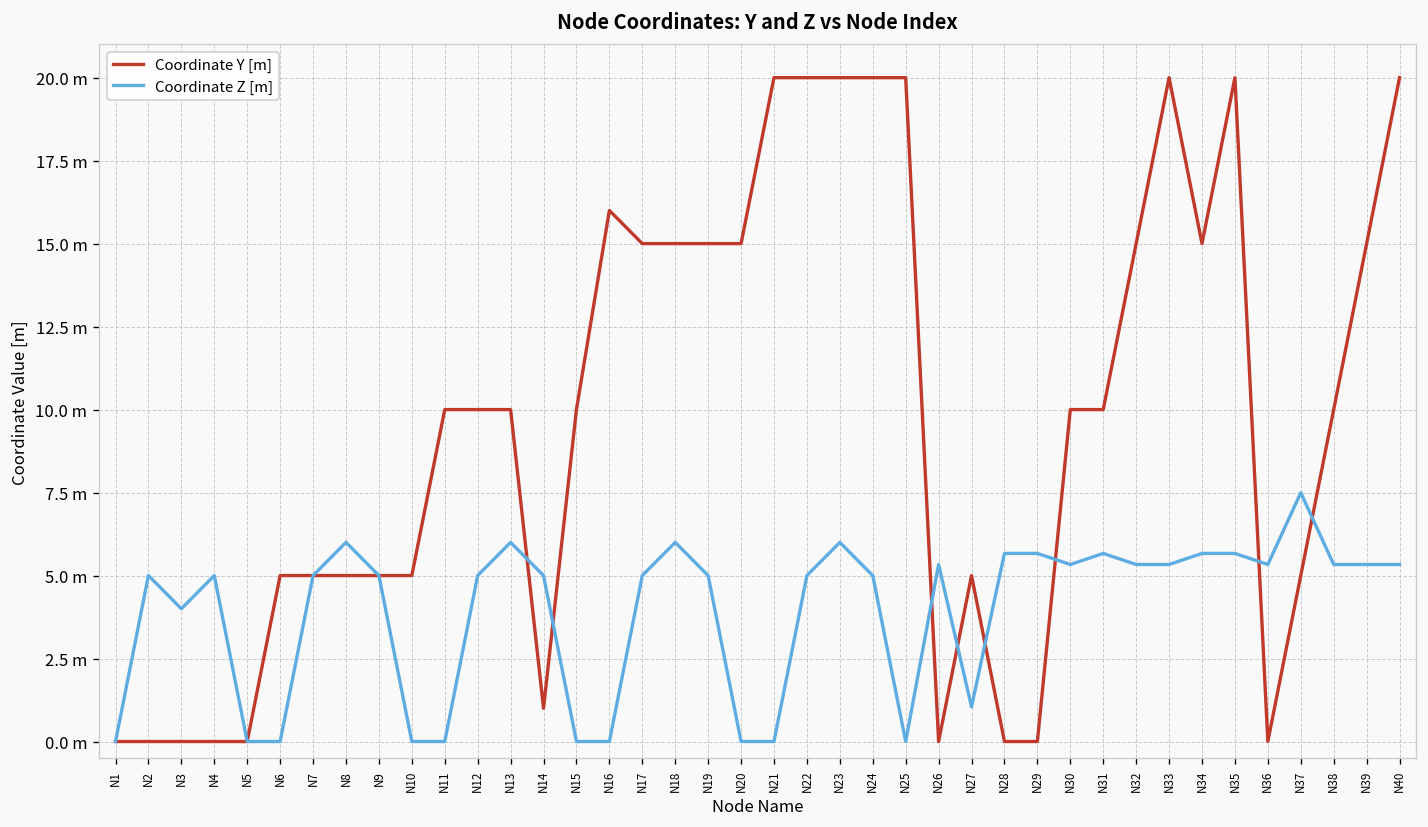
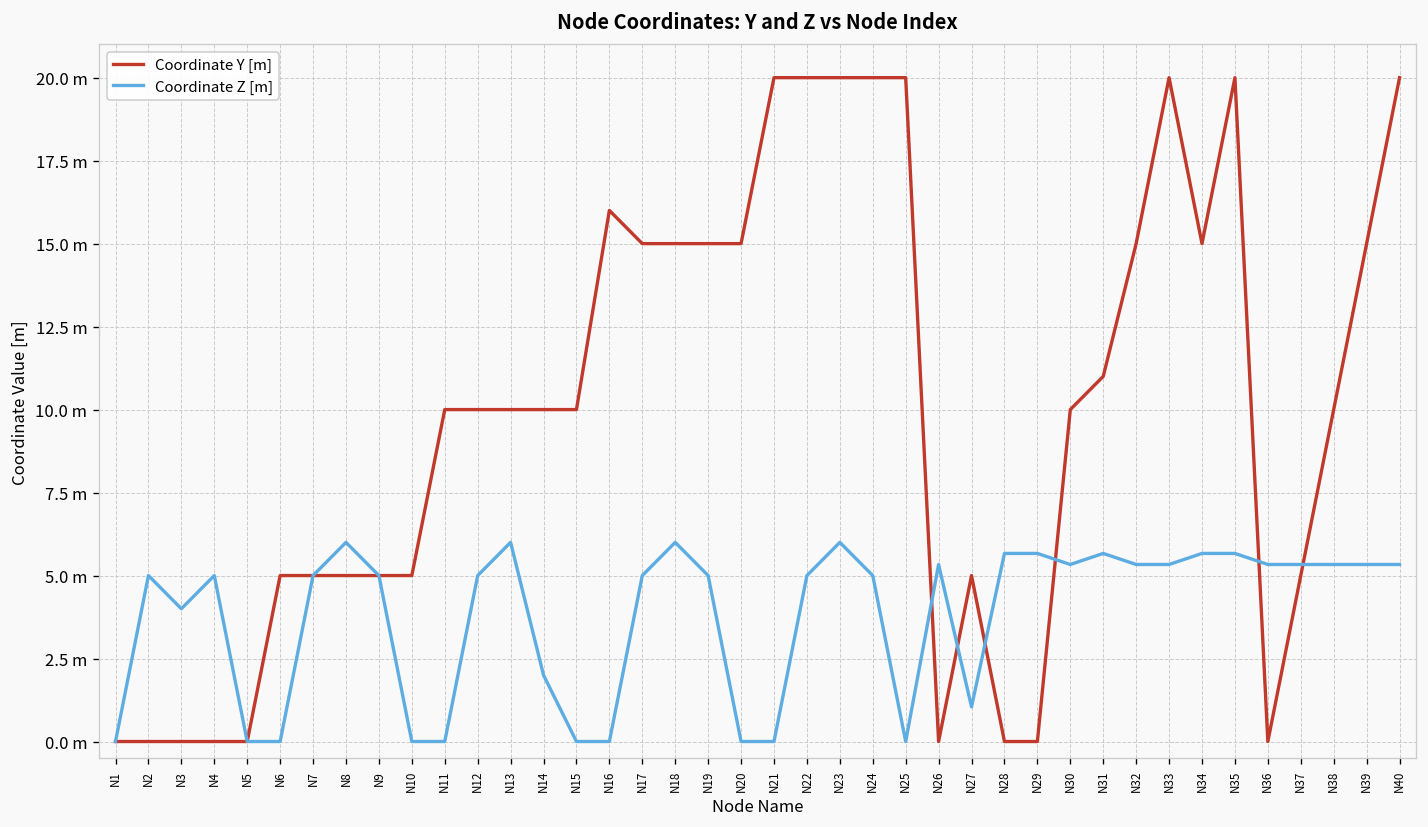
Coordinate Y [m], N14: 1 m -> 10 m
Coordinate Z [m], N14: 5 m -> 2 m
Coordinate Y [m], N31: 10 m -> 11 m
Coordinate Z [m], N37: 7.5 m -> 5.3 m
